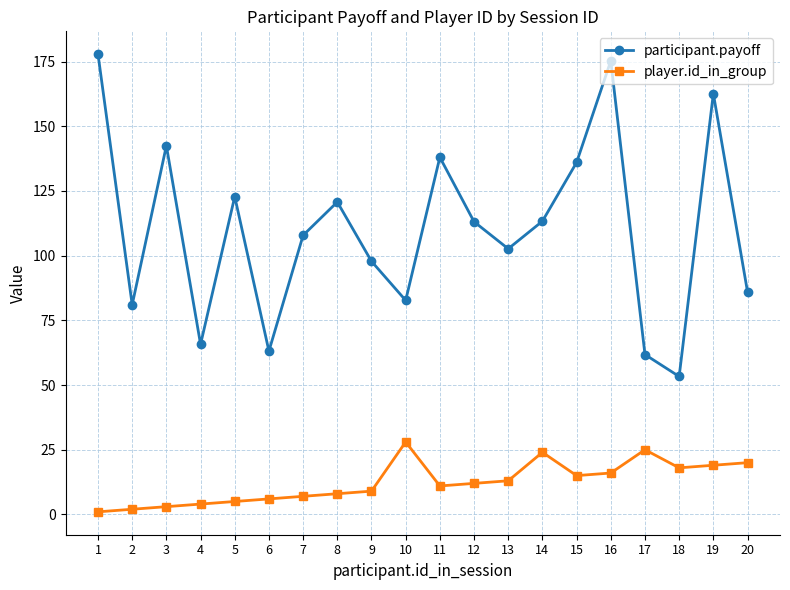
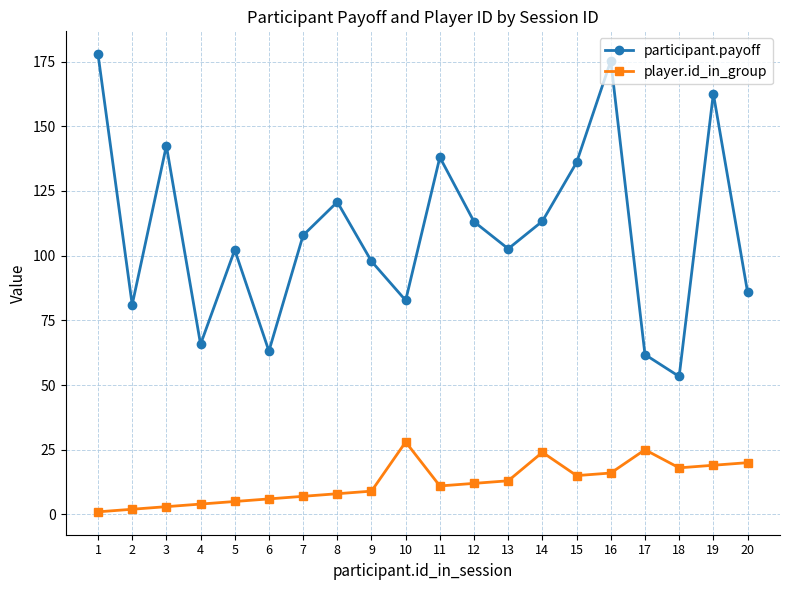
participant.payoff, 5: 123 -> 102
